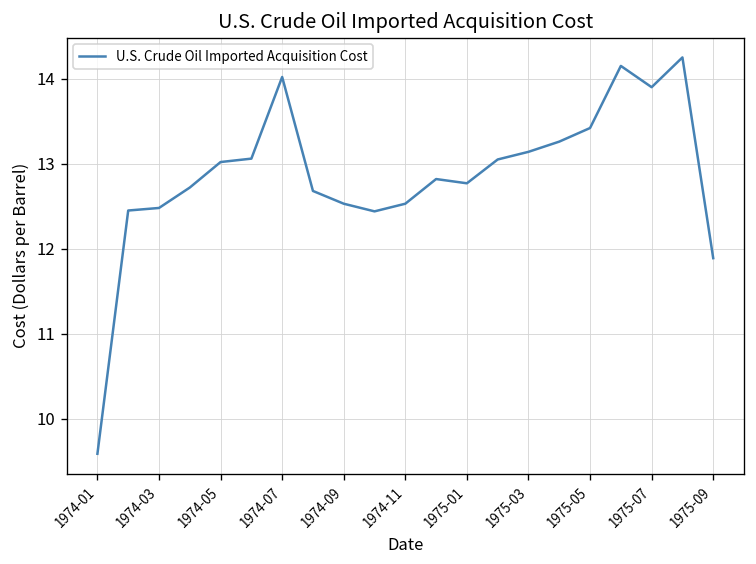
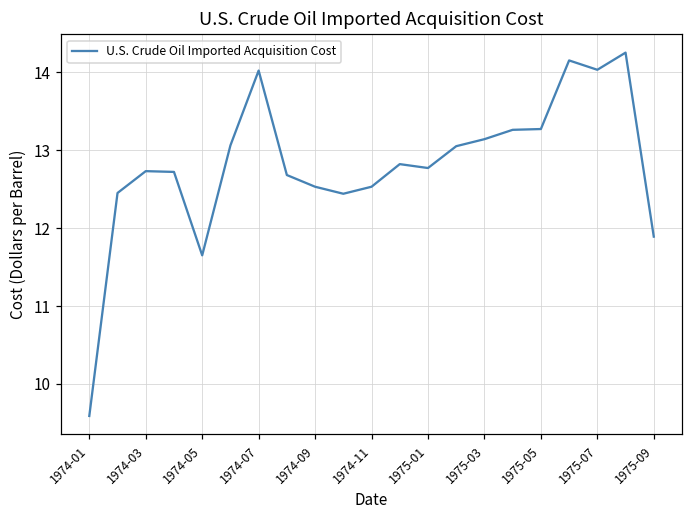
1974-03: 12.5 -> 12.7
1974-05: 13.0 -> 11.7
1975-05: 13.4 -> 13.3
1975-07: 13.9 -> 14.0
